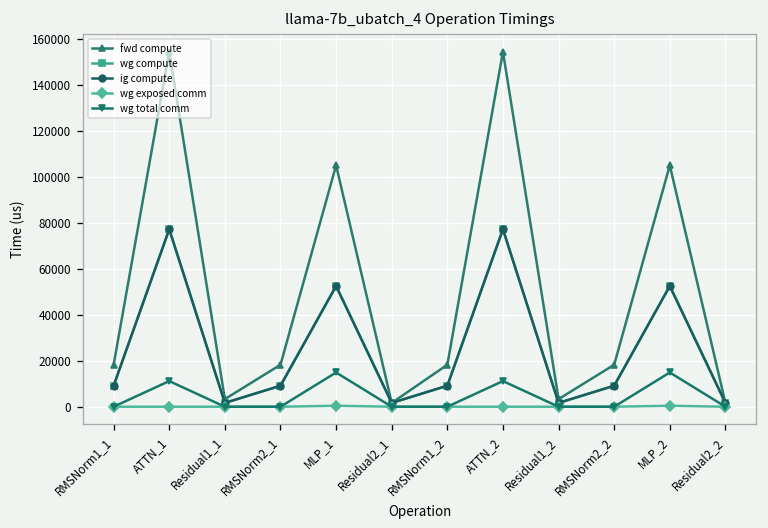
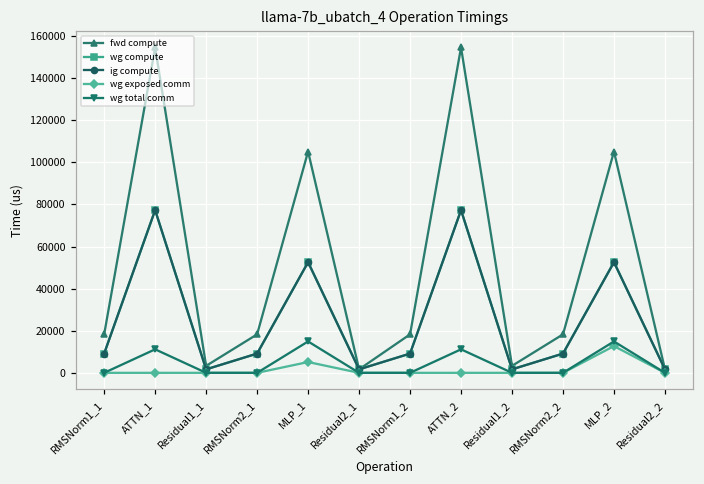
wg exposed comm, MLP_1: 0 -> 5000
wg exposed comm, MLP_2: 0 -> 13000
